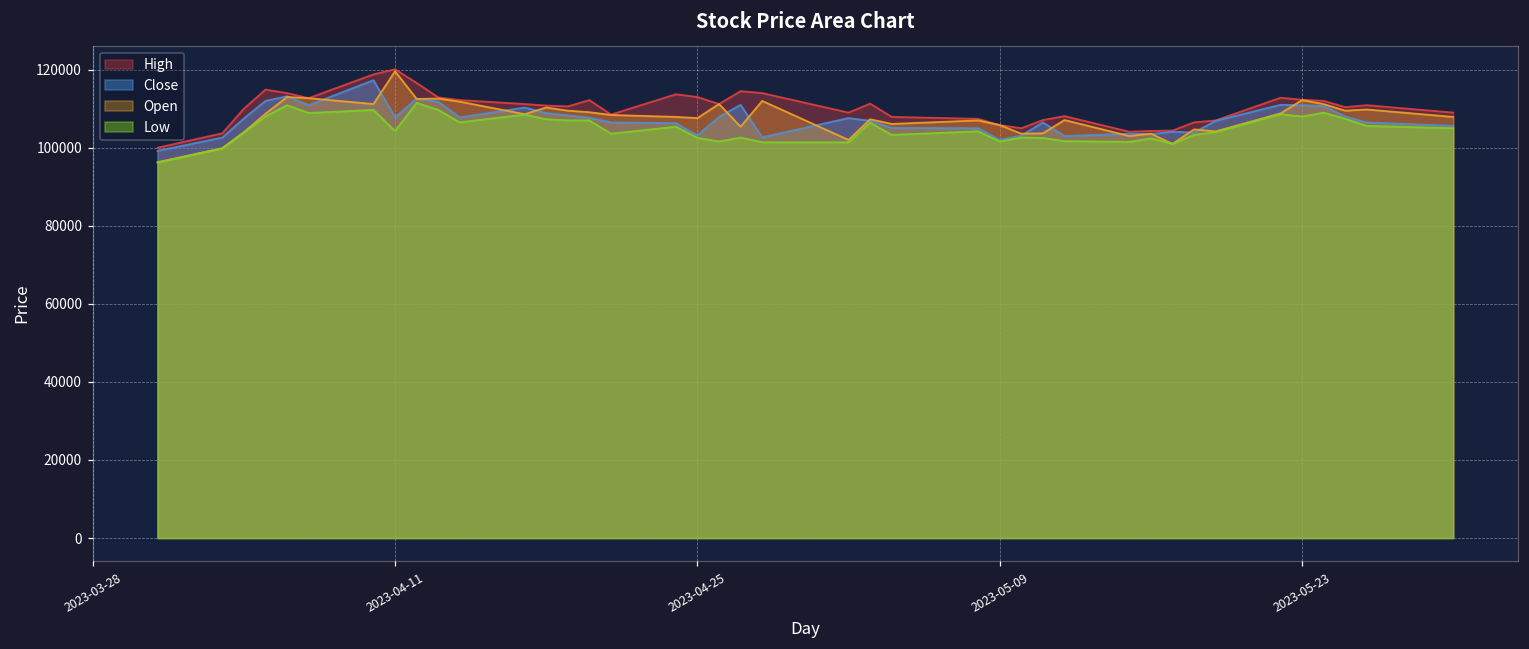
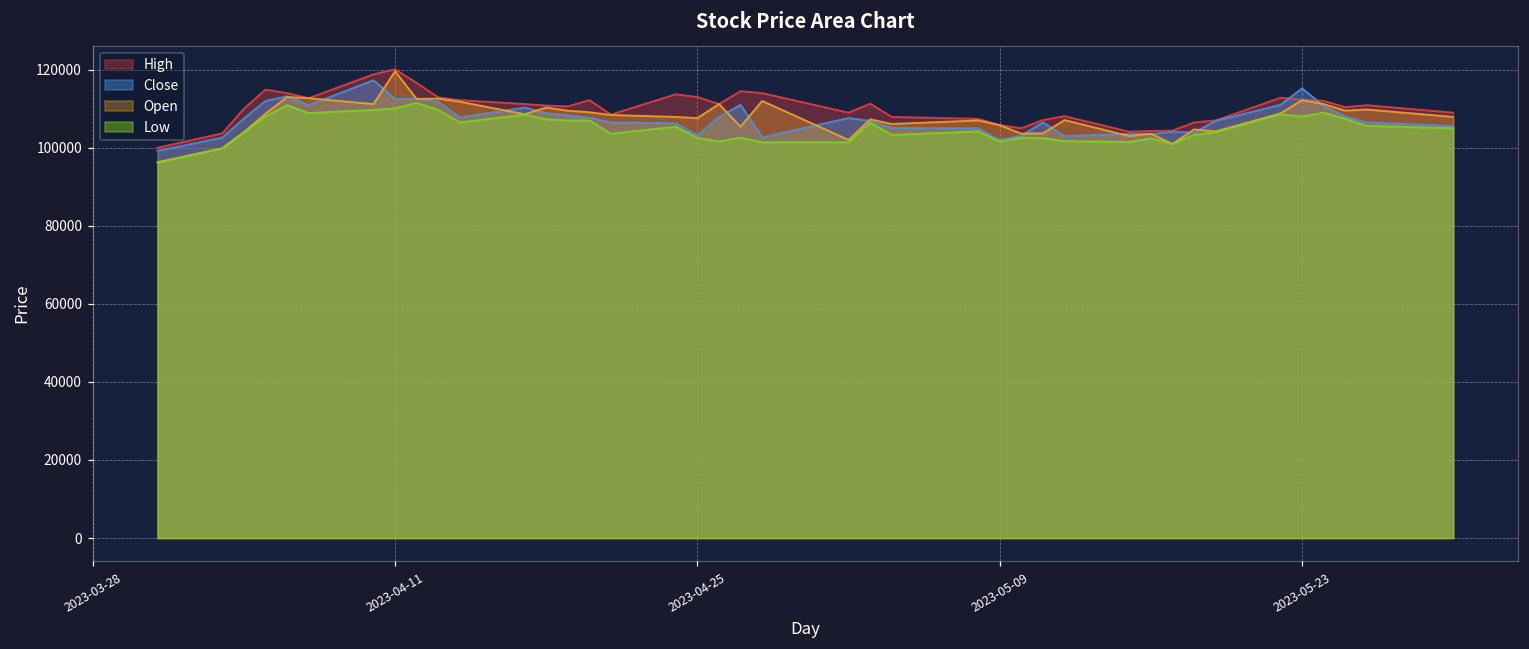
Close, 2023-04-11: 108000 -> 113000
Low, 2023-04-11: 104000 -> 110000
Close, 2023-05-23: 111000 -> 115000
